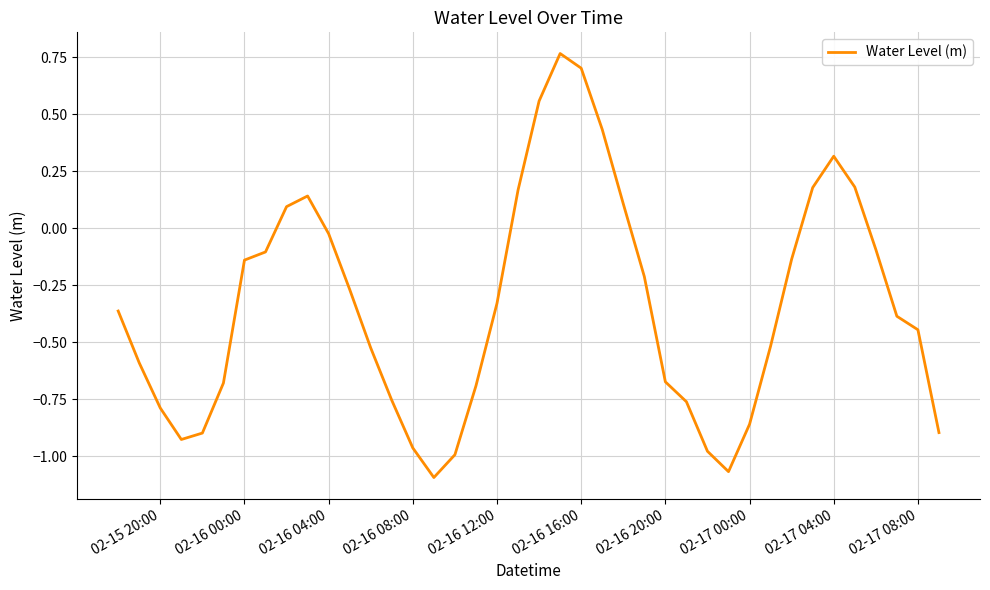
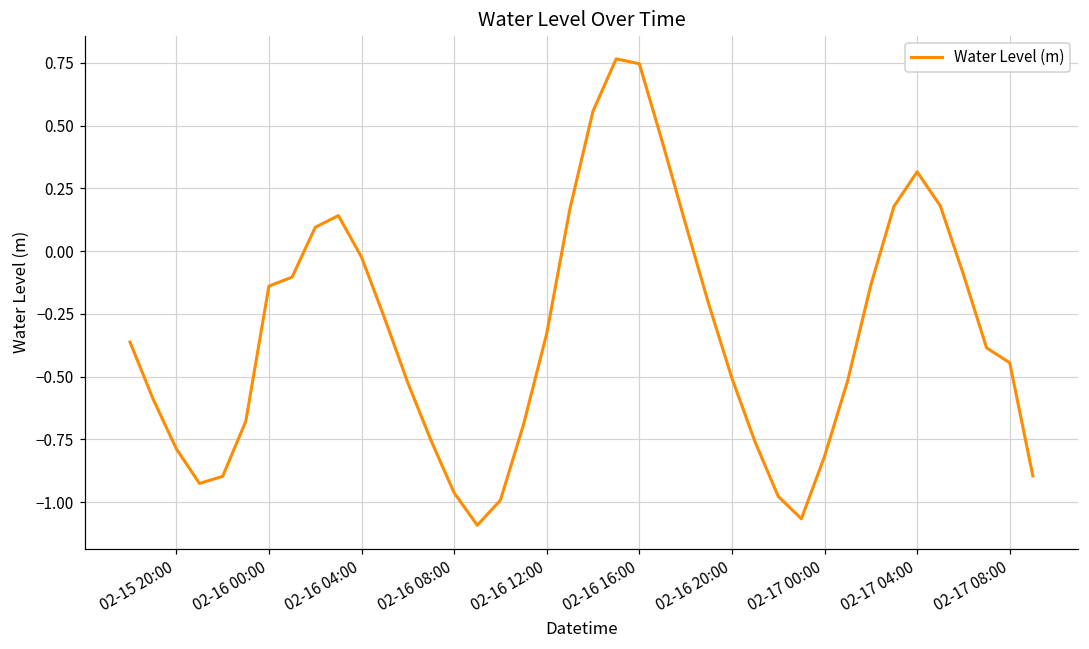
02-16 16:00: 0.70 -> 0.75
02-16 20:00: -0.67 -> -0.51
02-17 00:00: -0.86 -> -0.82
